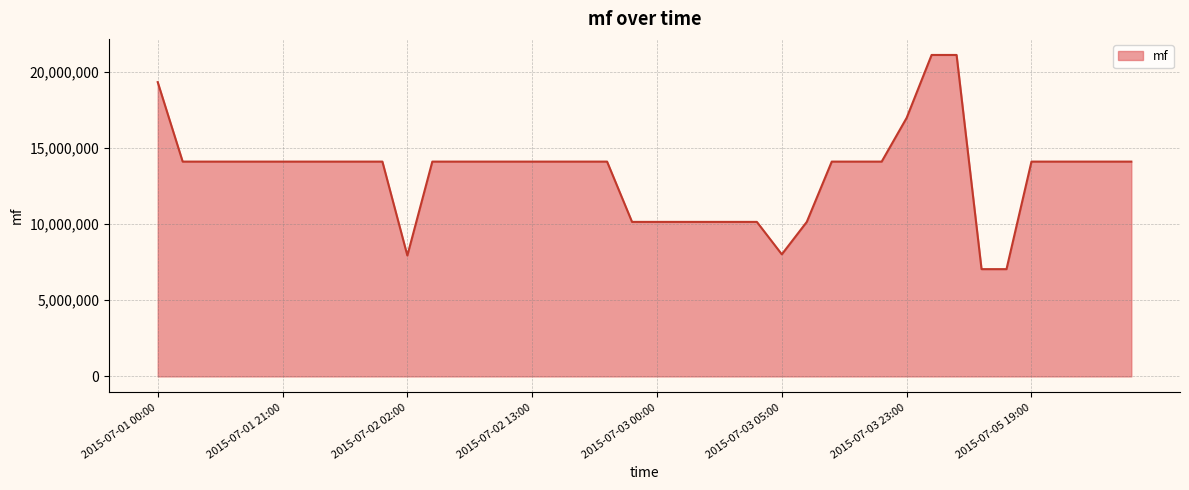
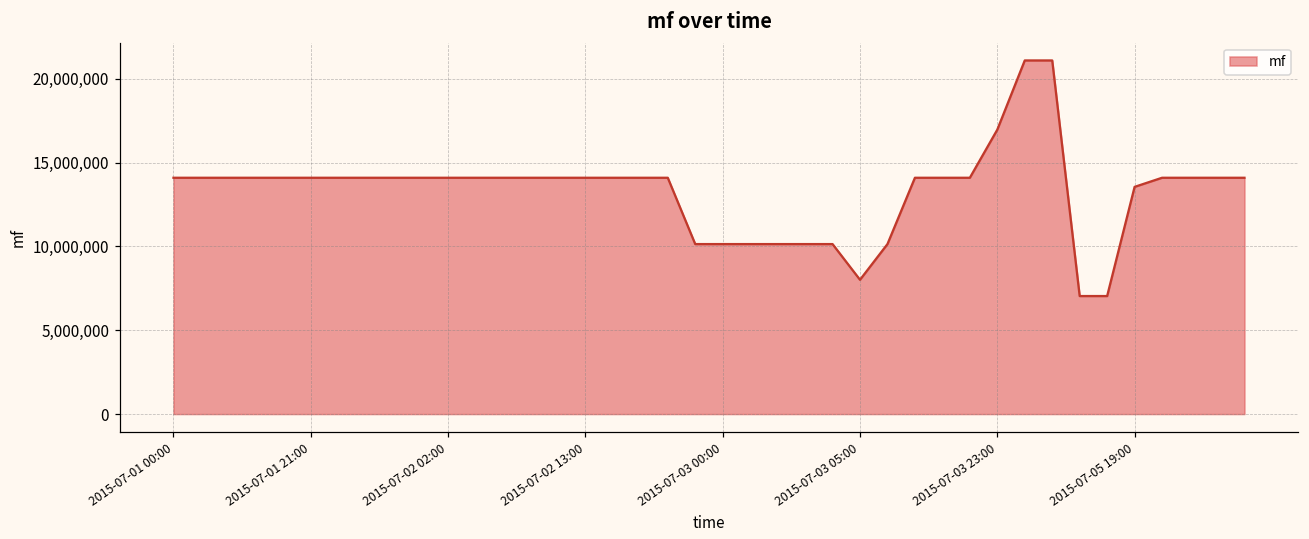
2015-07-01 00:00: 19,300,000 -> 14,100,000
2015-07-02 02:00: 7,900,000 -> 14,100,000
2015-07-05 19:00: 14,100,000 -> 13,600,000
